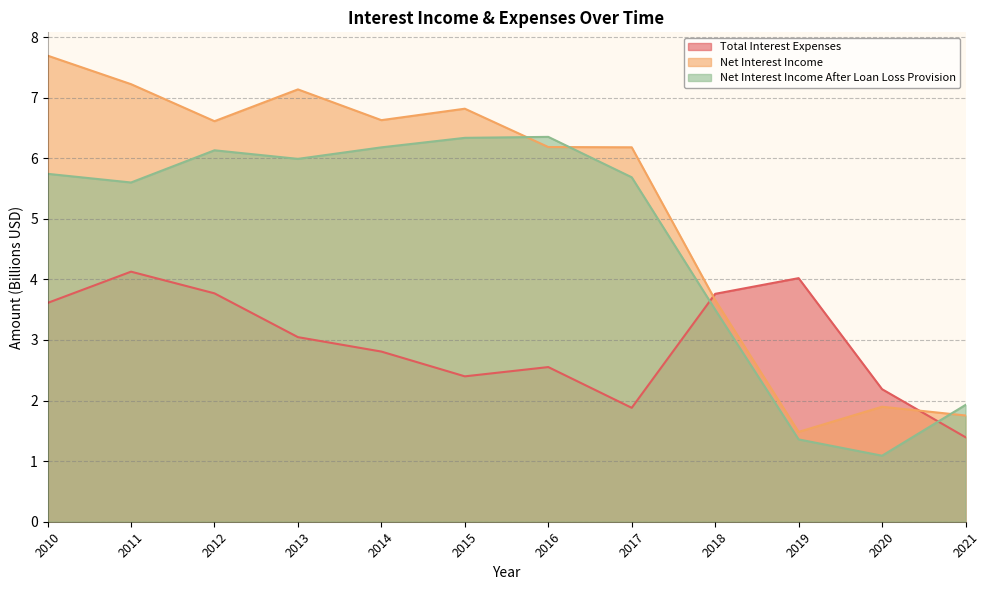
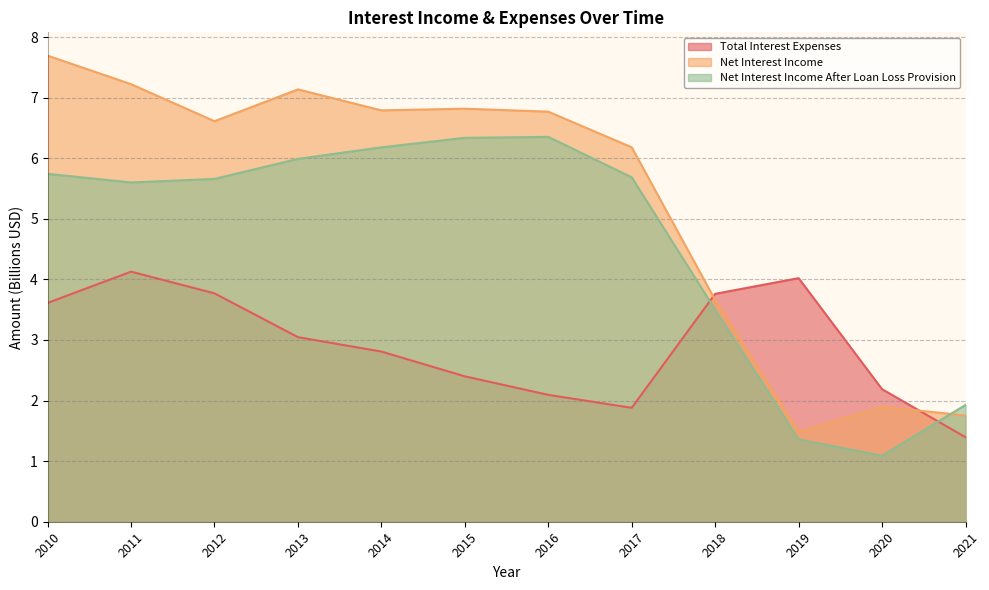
Net Interest Income After Loan Loss Provision, 2012: 6.1 -> 5.7
Net Interest Income, 2014: 6.6 -> 6.8
Total Interest Expenses, 2016: 2.6 -> 2.1
Net Interest Income, 2016: 6.2 -> 6.8
